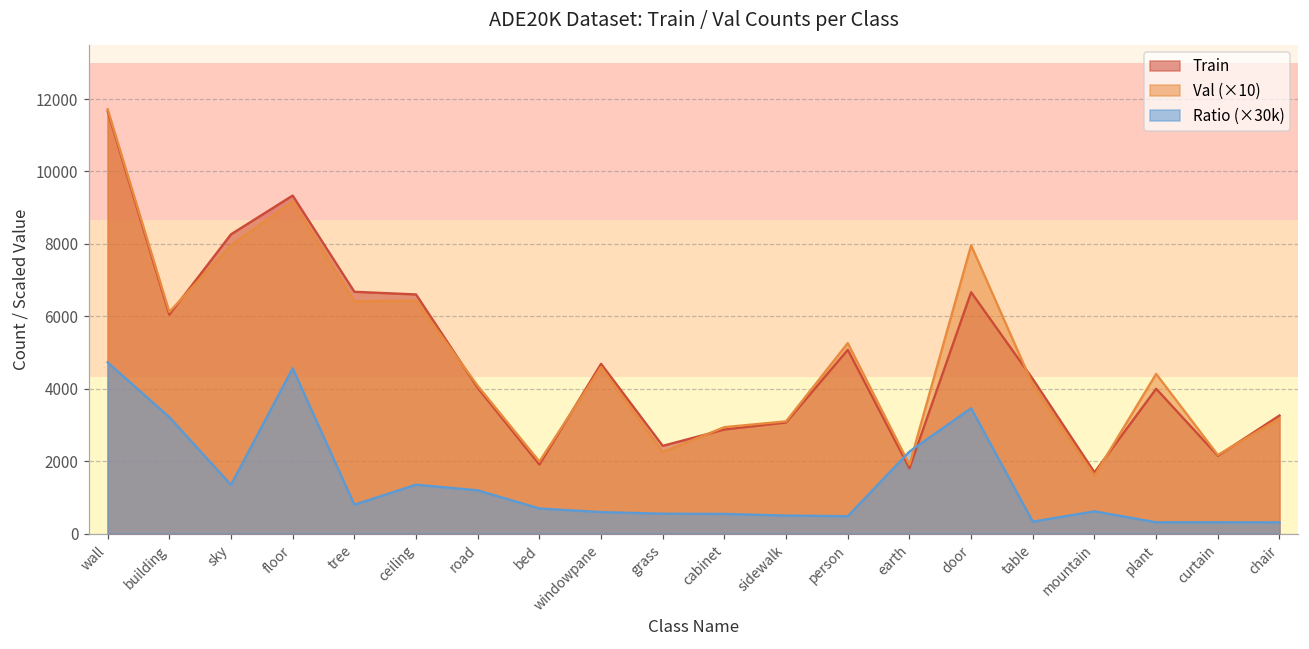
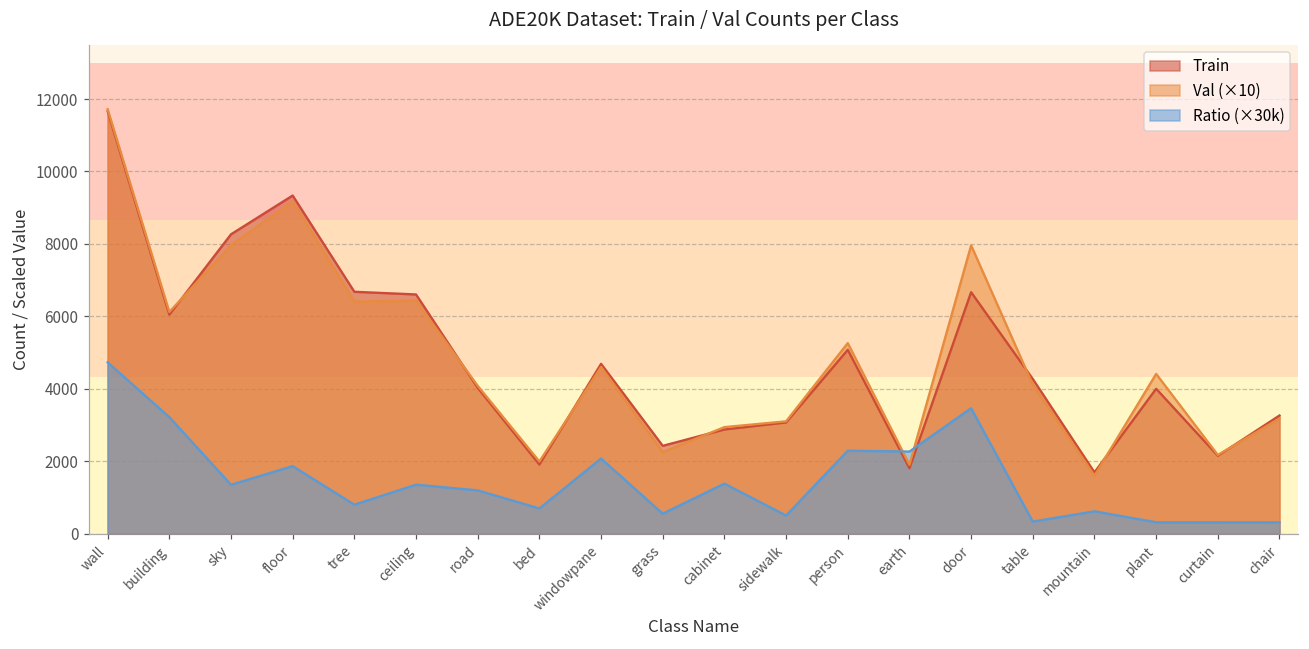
Ratio (×30k), floor: 4600 -> 1900
Ratio (×30k), windowpane: 600 -> 2100
Ratio (×30k), cabinet: 500 -> 1400
Ratio (×30k), person: 500 -> 2300
